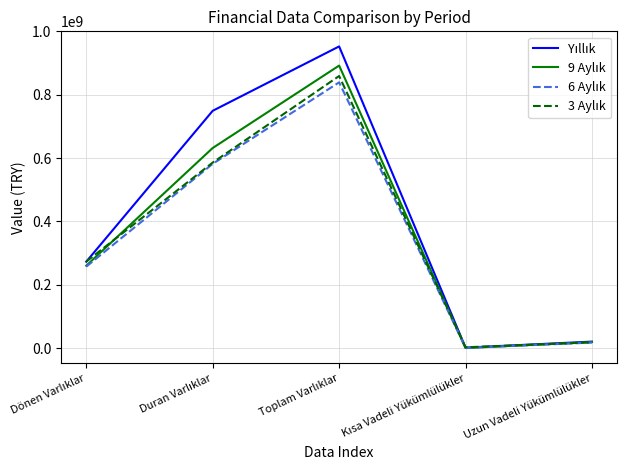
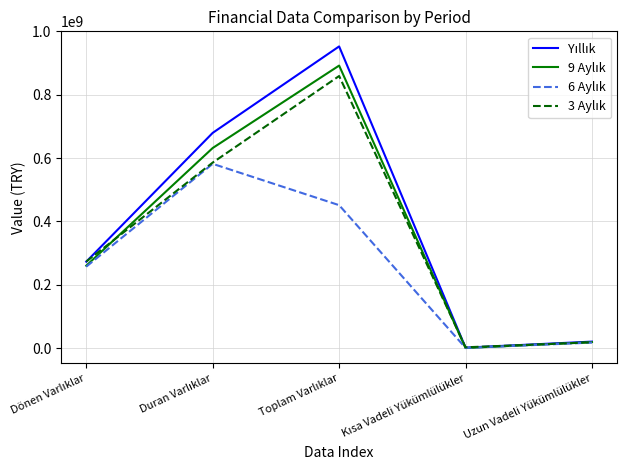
Yıllık, Duran Varlıklar: 750000000 -> 680000000
6 Aylık, Toplam Varlıklar: 840000000 -> 450000000
